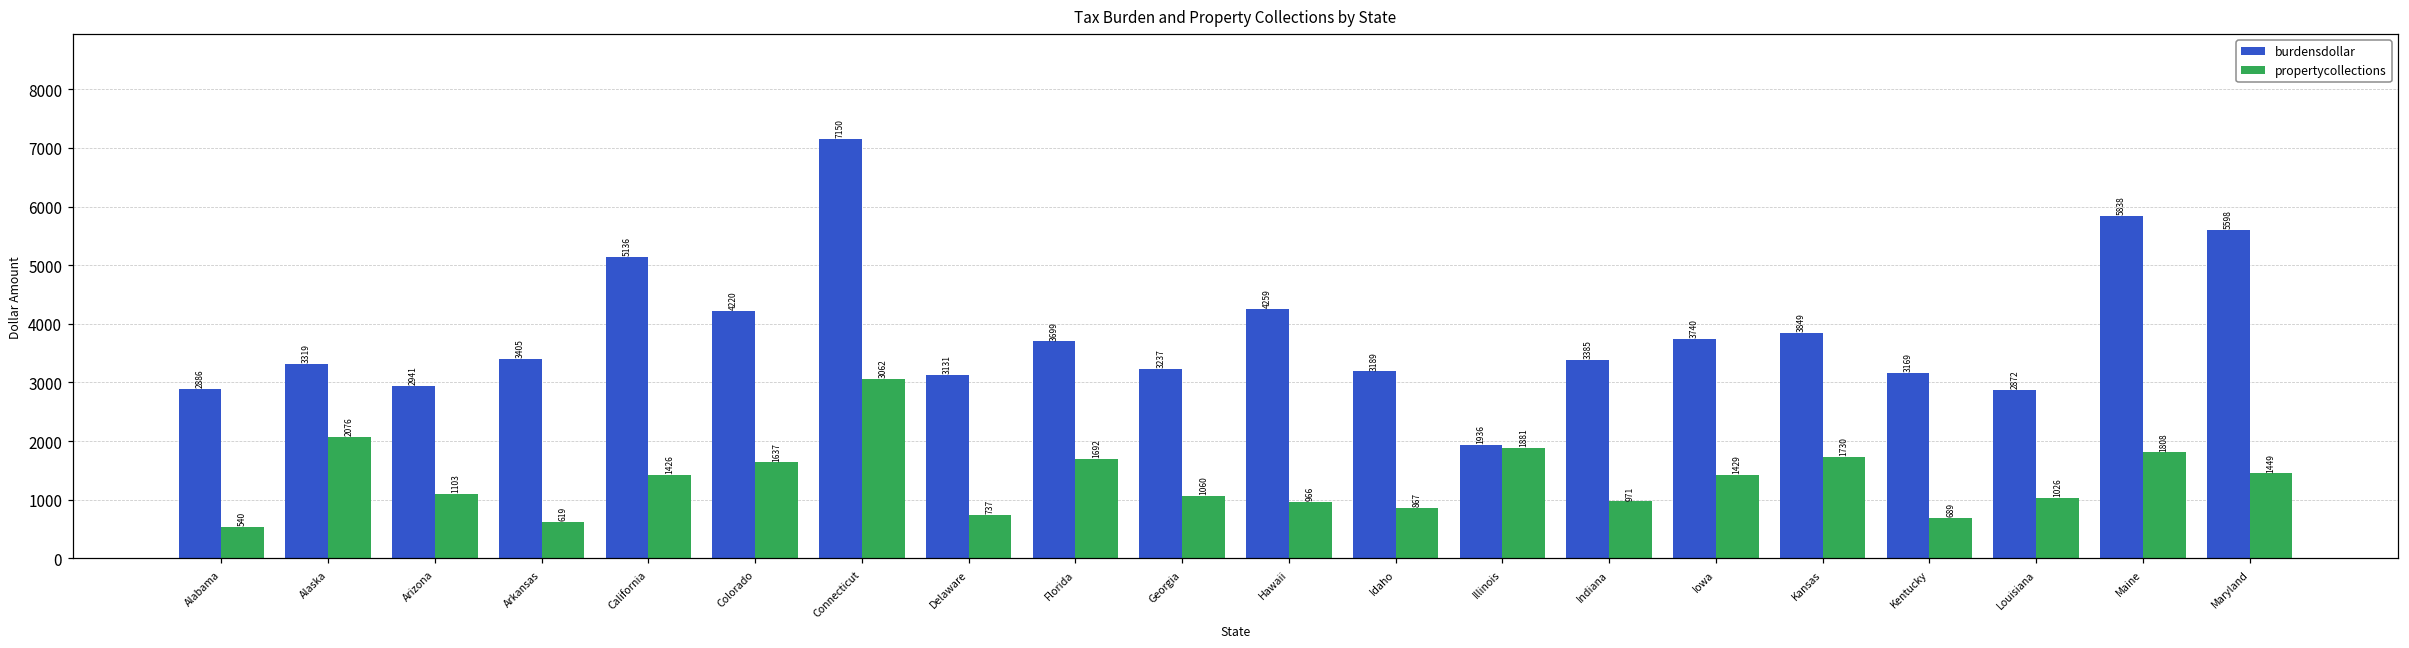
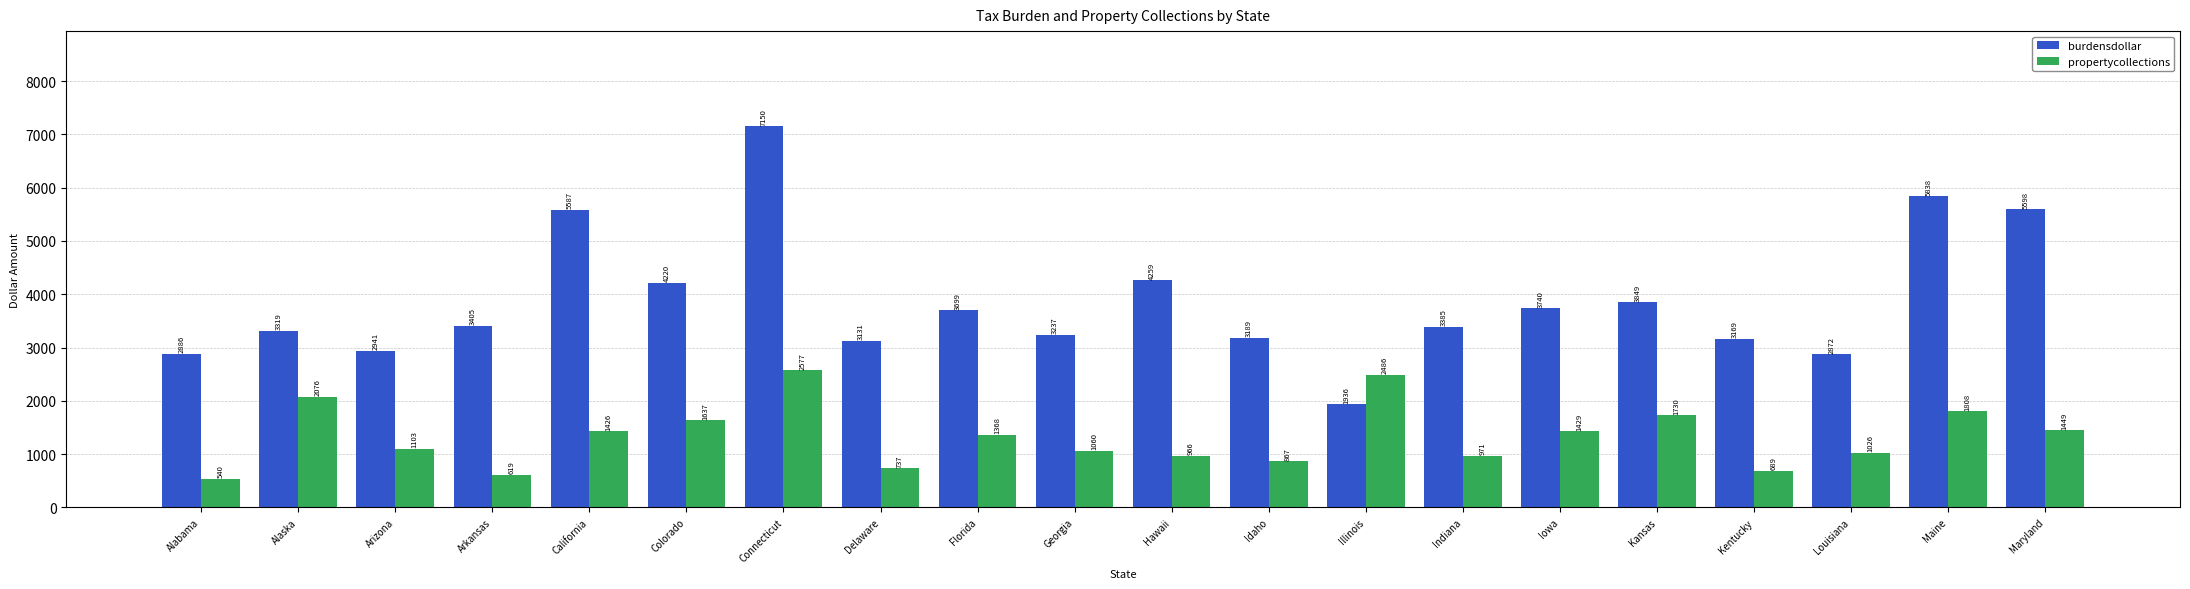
burdensdollar, California: 5136 -> 5587
propertycollections, Connecticut: 3062 -> 2577
propertycollections, Florida: 1692 -> 1368
propertycollections, Illinois: 1881 -> 2486
